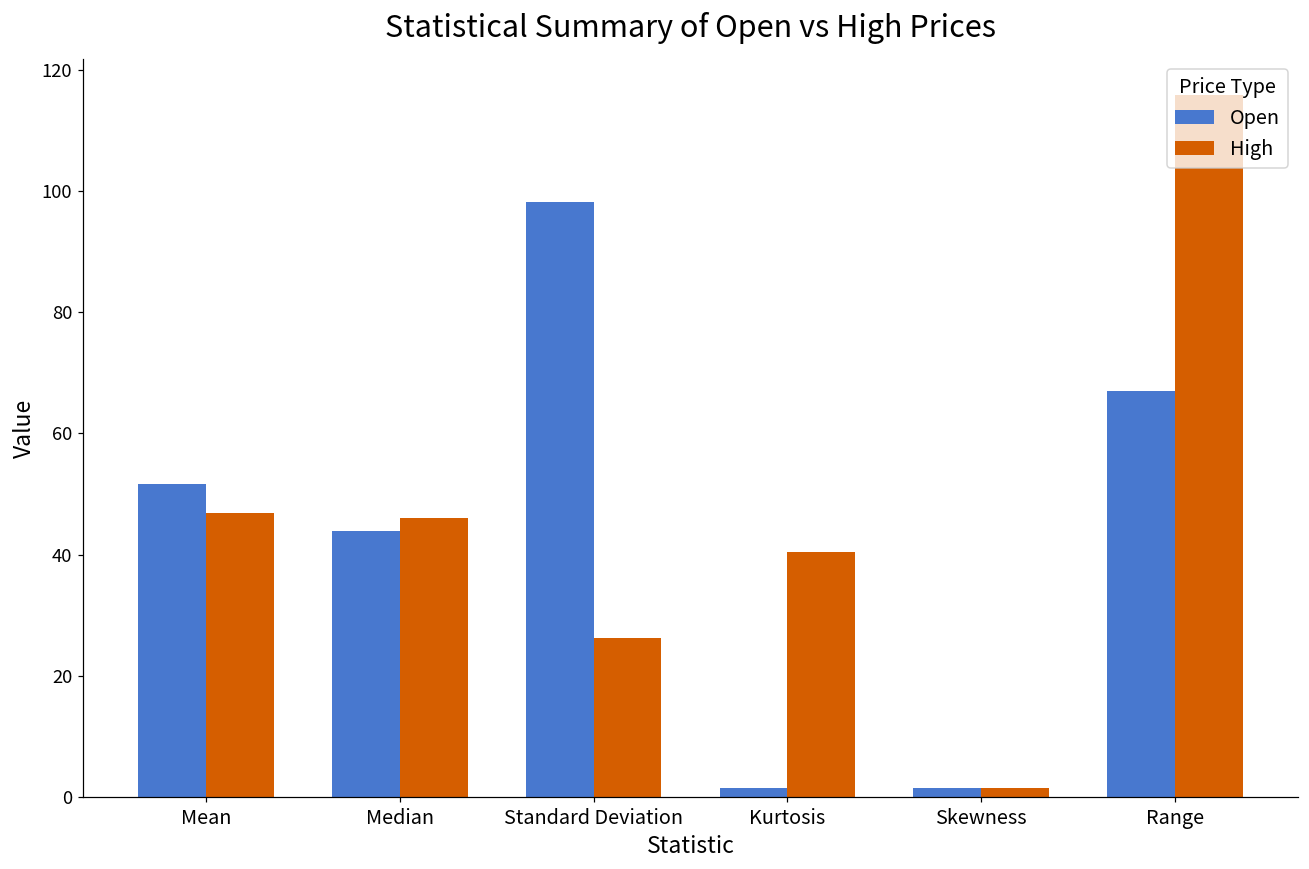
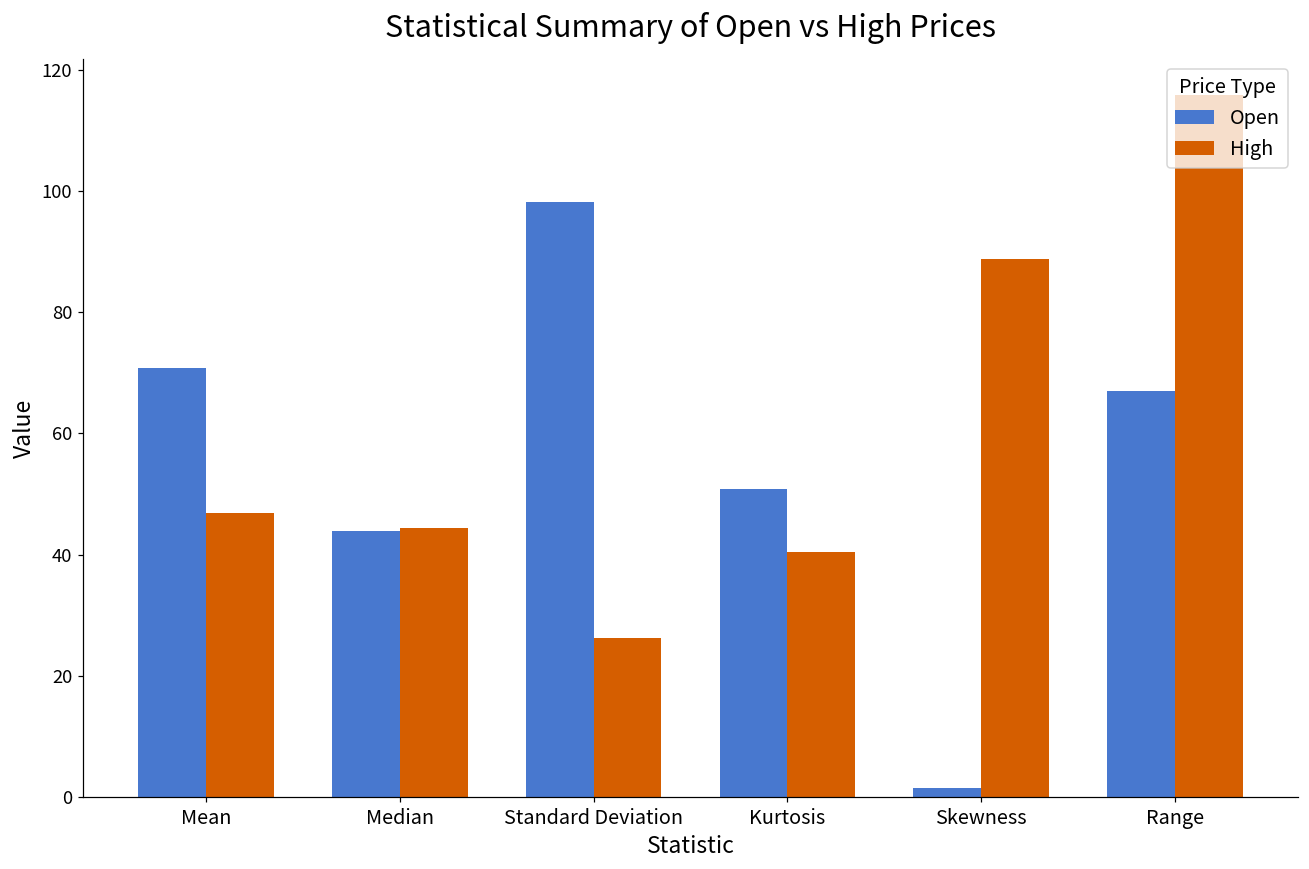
Open, Mean: 52 -> 71
High, Median: 46 -> 44
Open, Kurtosis: 1 -> 51
High, Skewness: 1 -> 89
